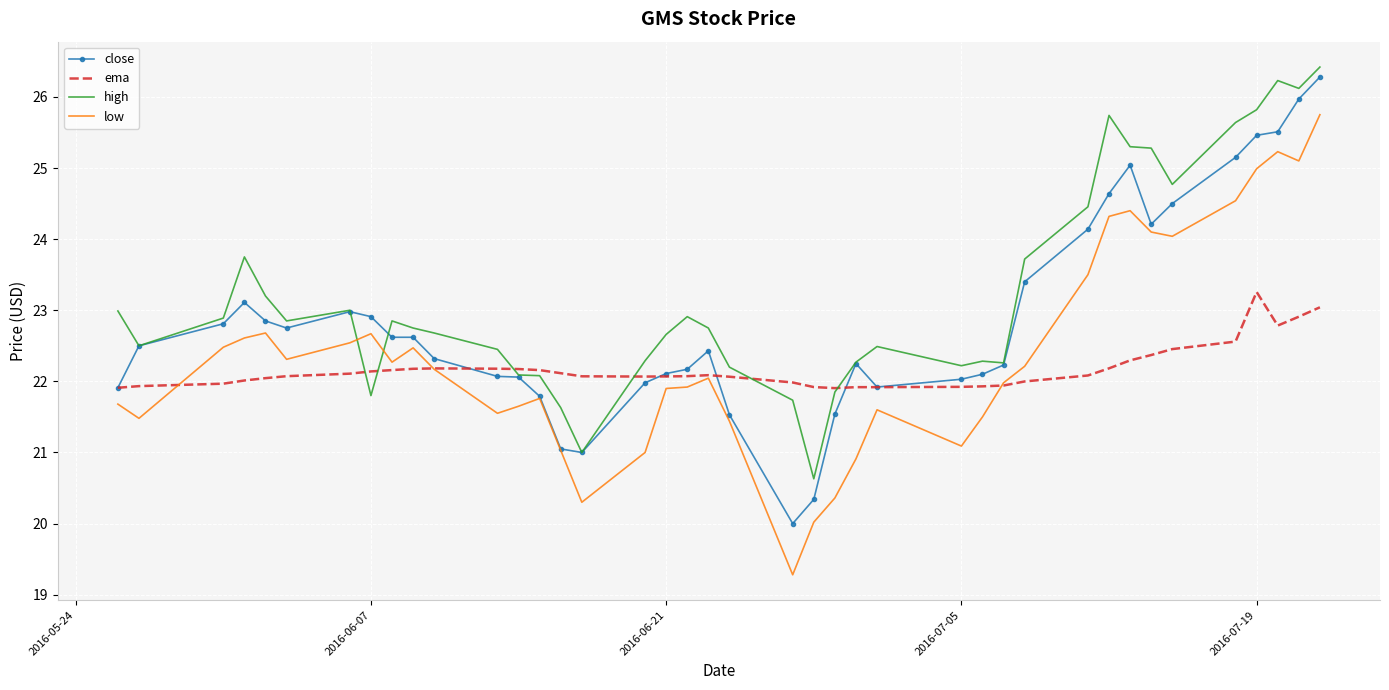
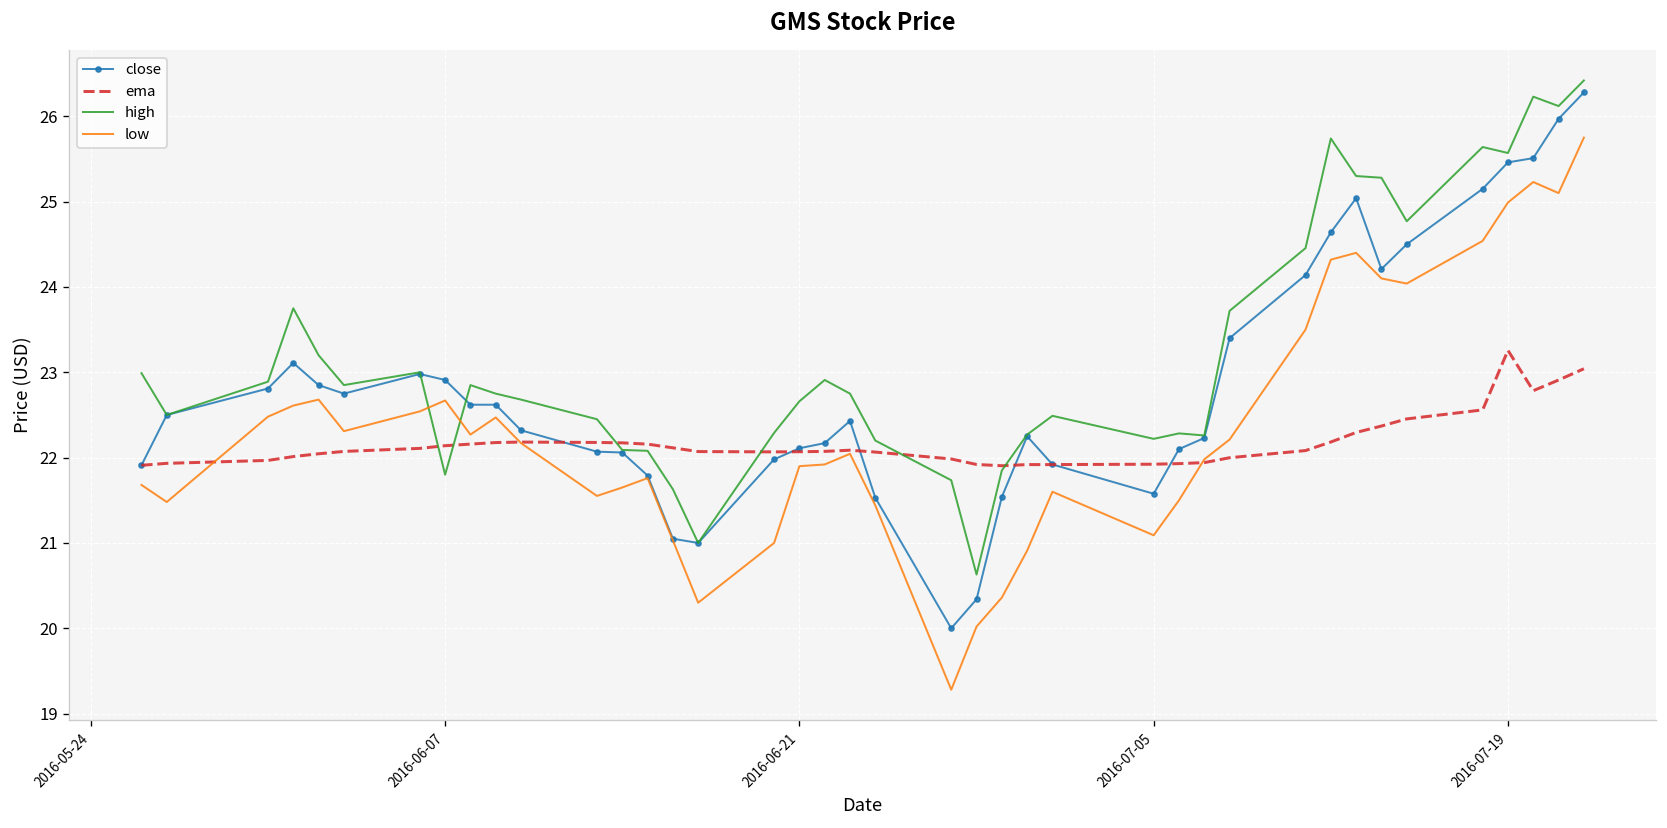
close, 2016-07-05: 22.0 -> 21.6
high, 2016-07-19: 25.8 -> 25.6
